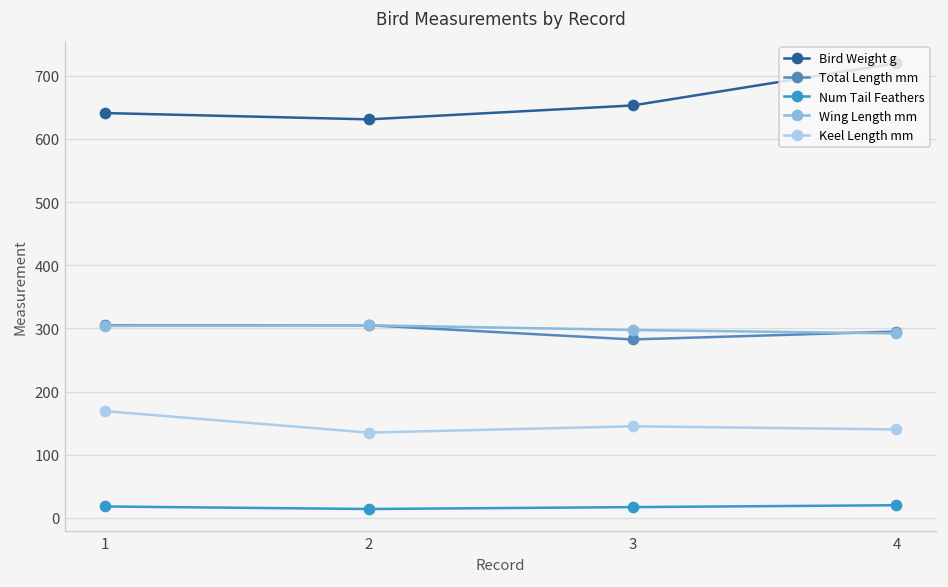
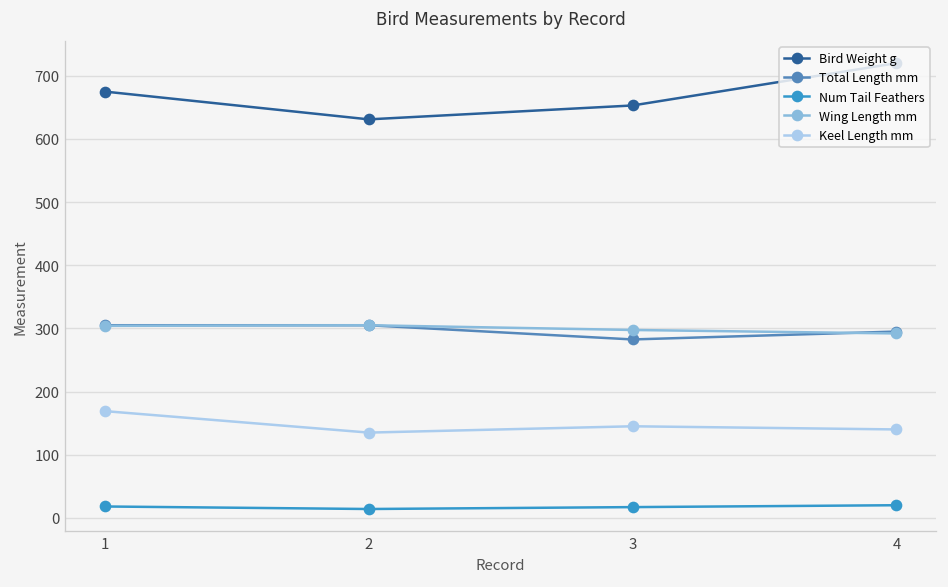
Bird Weight g, 1: 640 -> 680
